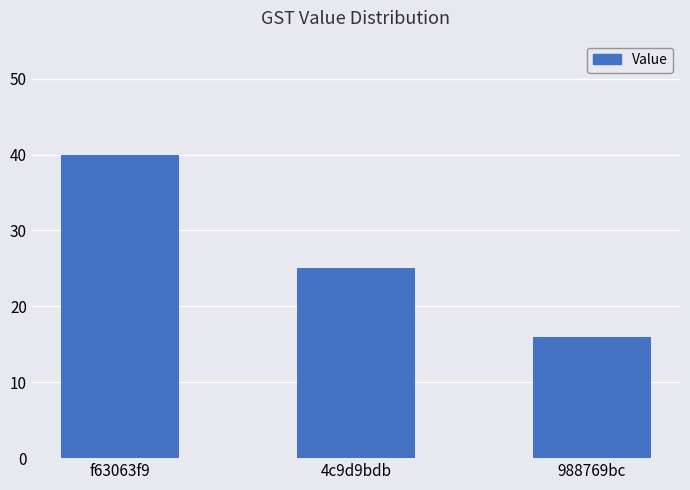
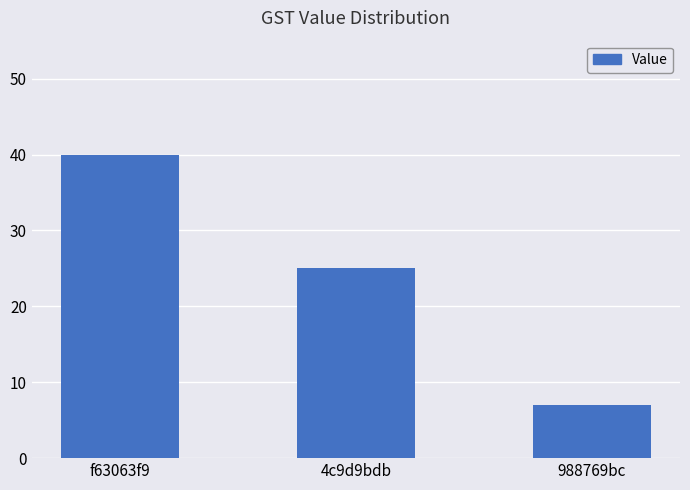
988769bc: 16 -> 7
